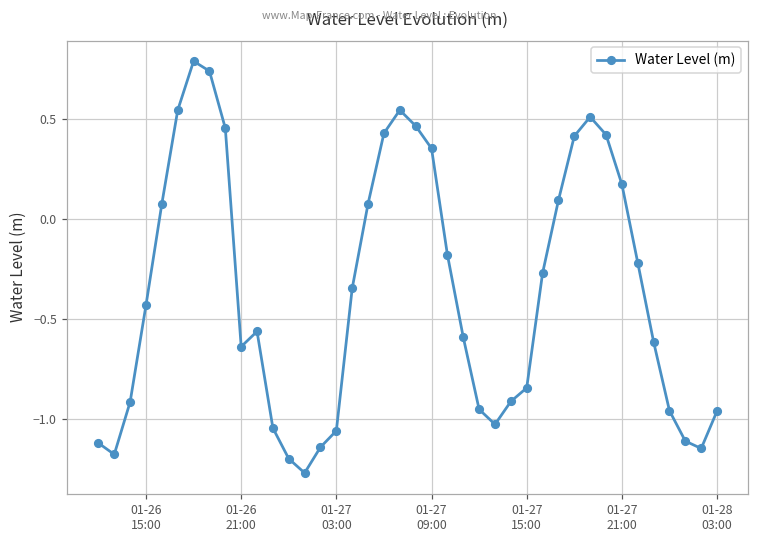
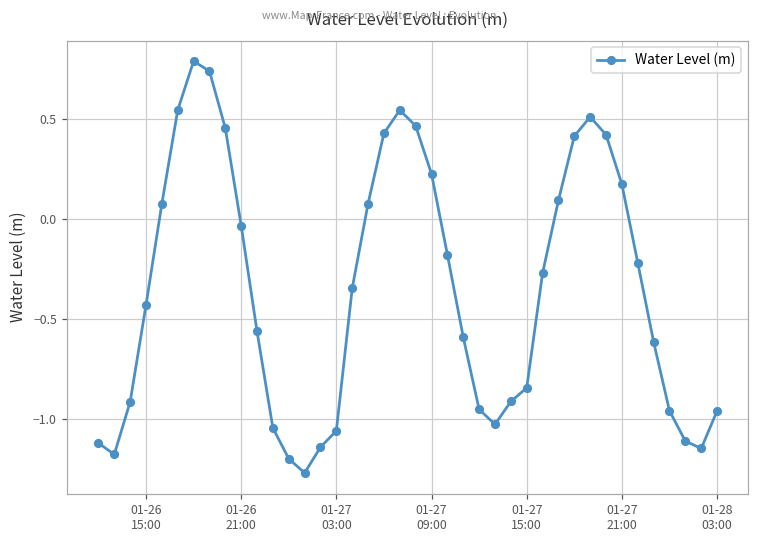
01-26 21:00: -0.64 -> -0.03
01-27 09:00: 0.35 -> 0.23
